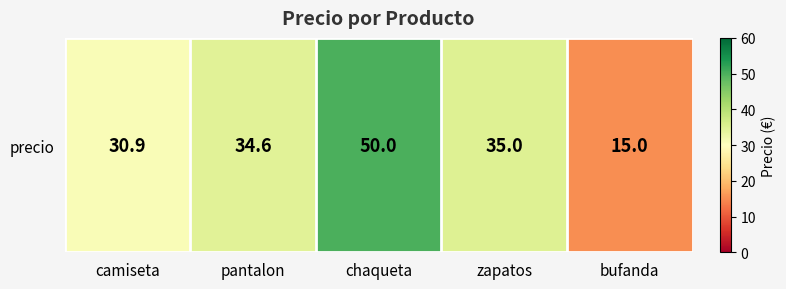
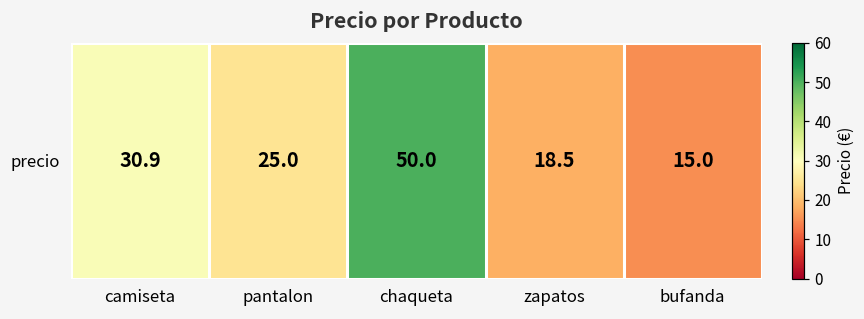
precio, pantalon: 34.6 -> 25.0
precio, zapatos: 35.0 -> 18.5
